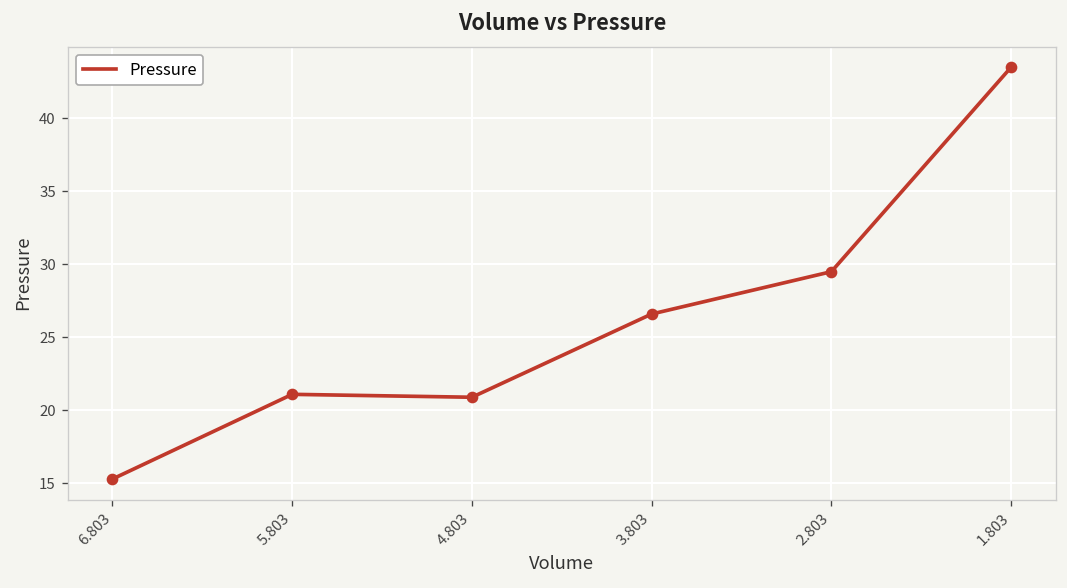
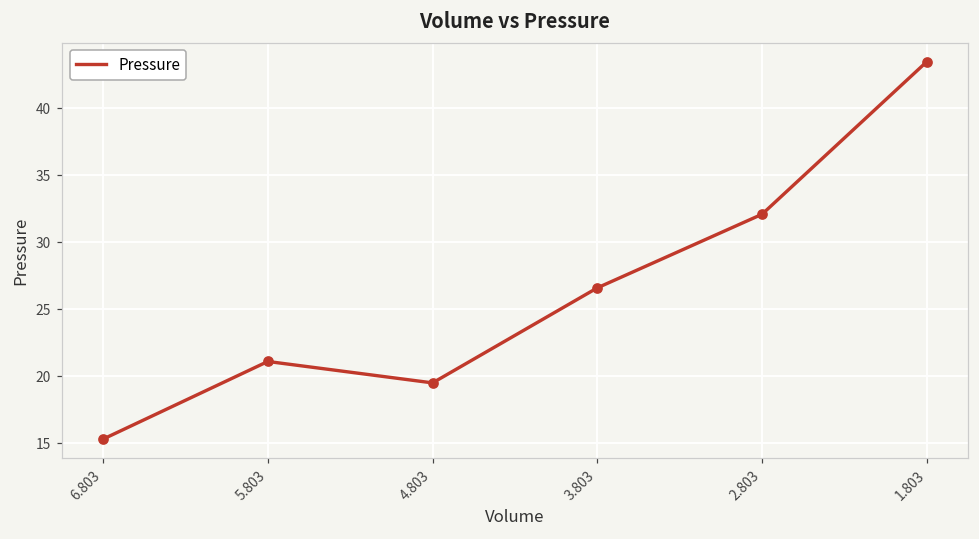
4.803: 20.9 -> 19.5
2.803: 29.5 -> 32.1
